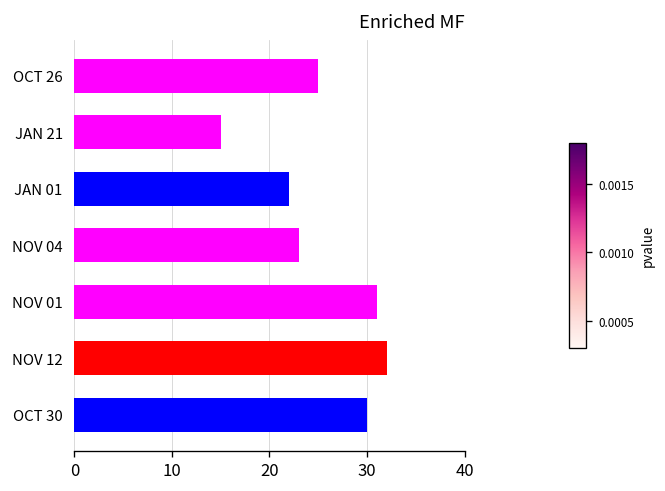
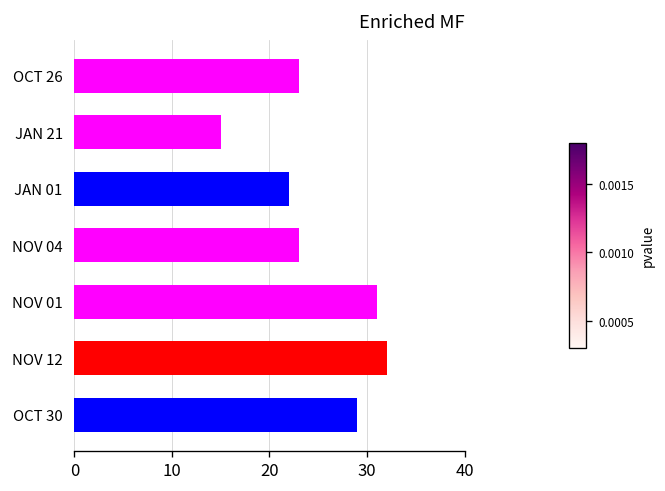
OCT 26: 25 -> 23
OCT 30: 30 -> 29
